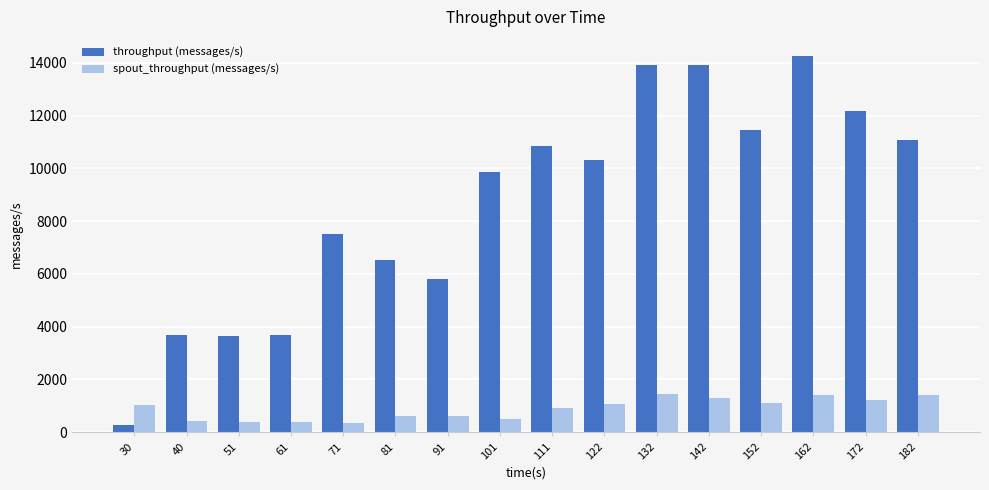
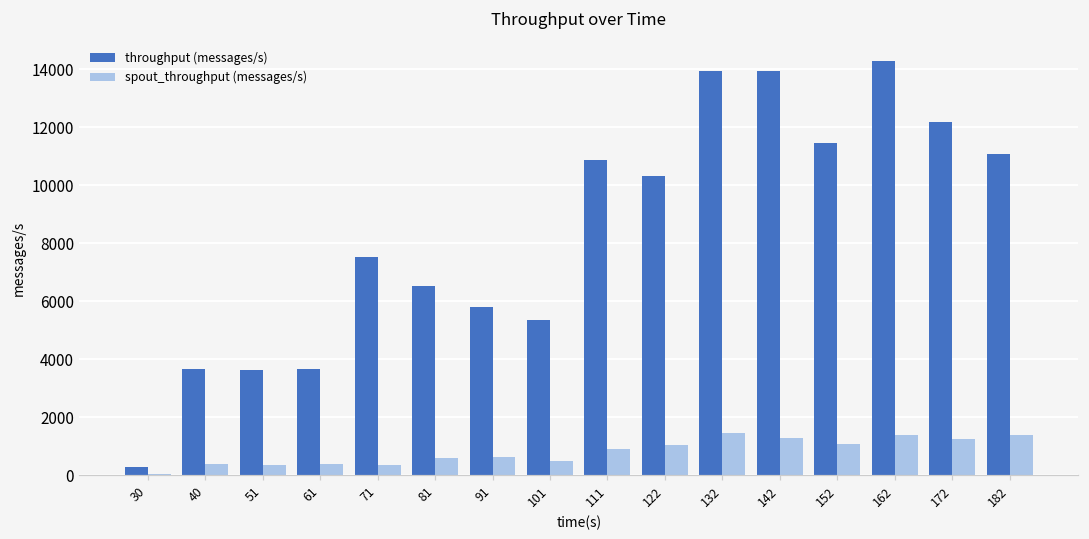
spout_throughput (messages/s), 30: 1000 -> 100
throughput (messages/s), 101: 9900 -> 5300
